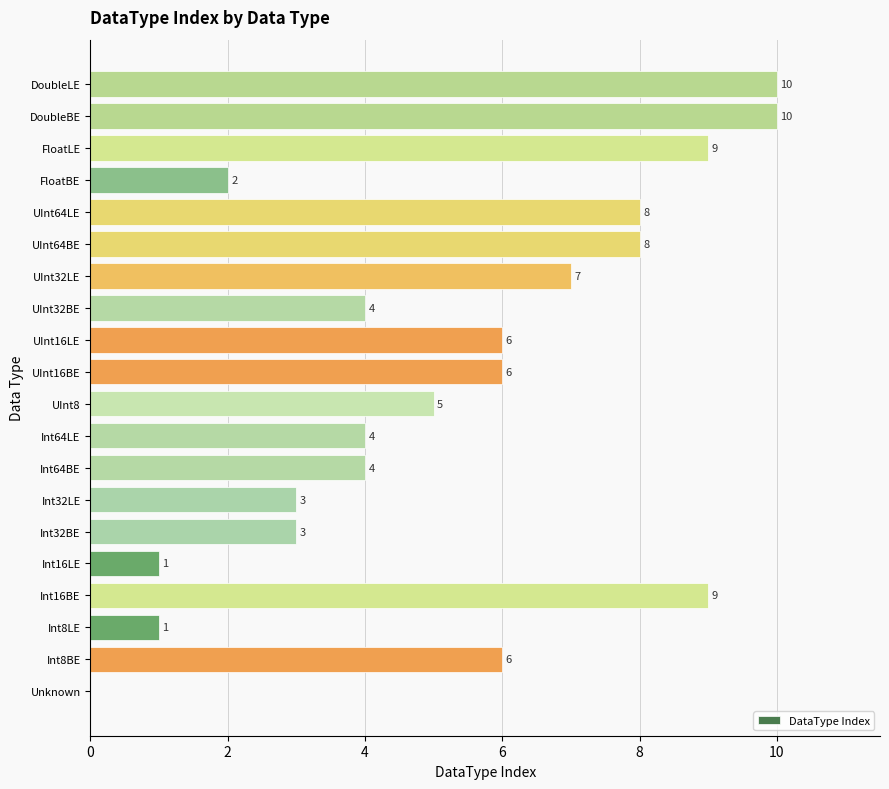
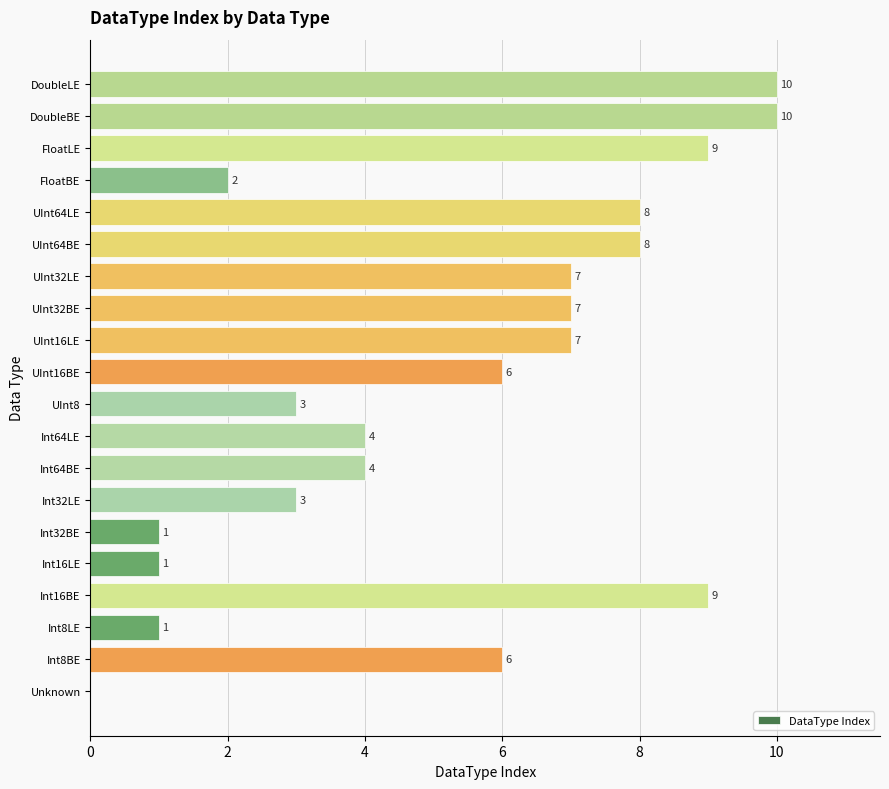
UInt32BE: 4 -> 7
UInt16LE: 6 -> 7
UInt8: 5 -> 3
Int32BE: 3 -> 1
